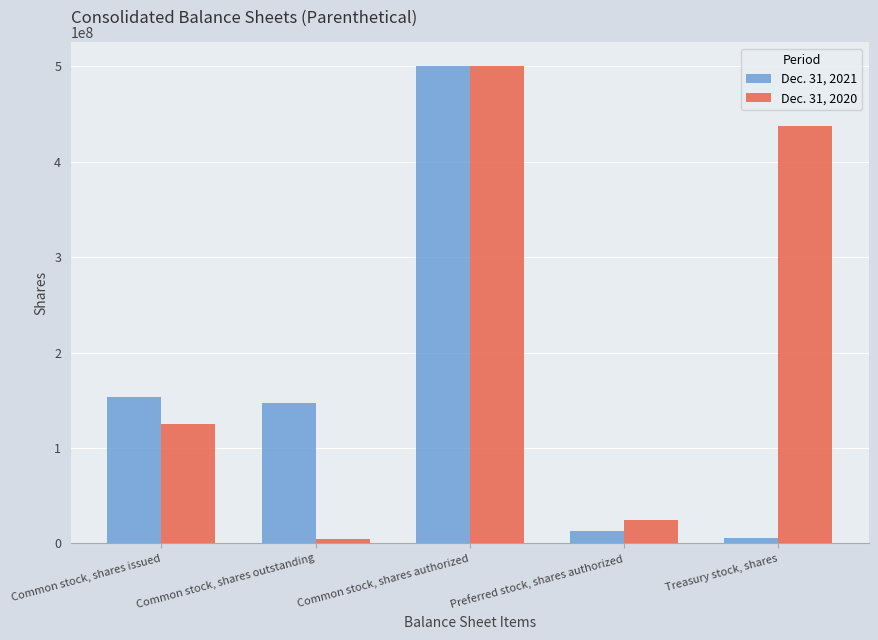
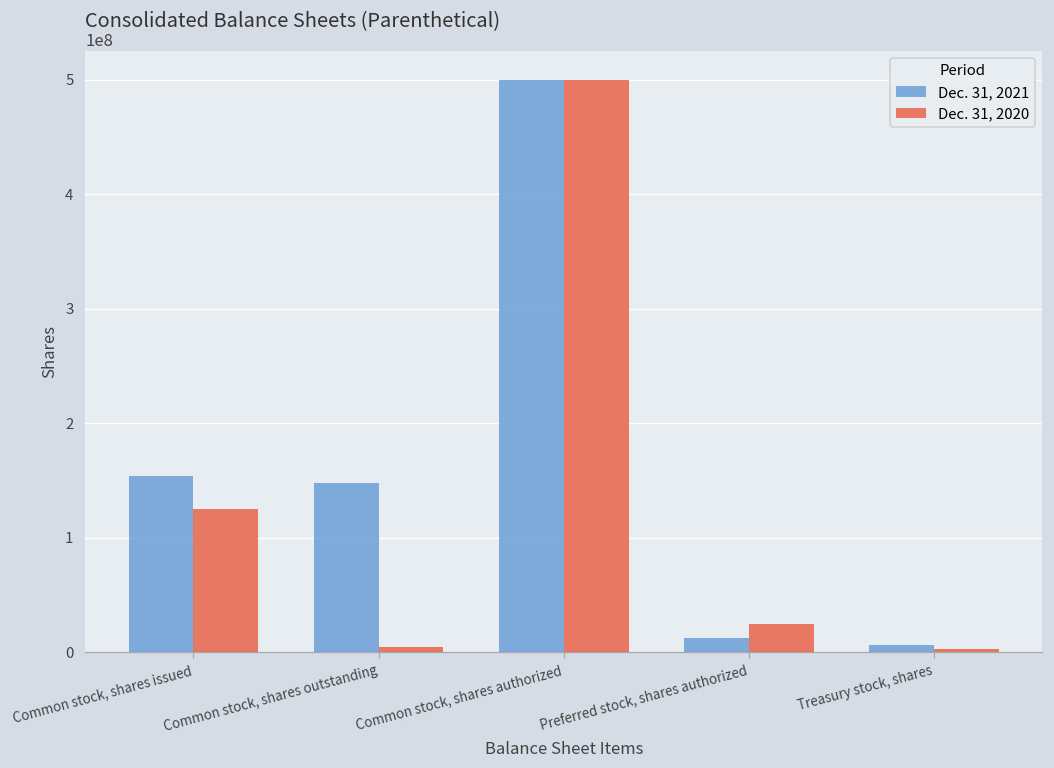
Dec. 31, 2020, Treasury stock, shares: 440000000 -> 0
